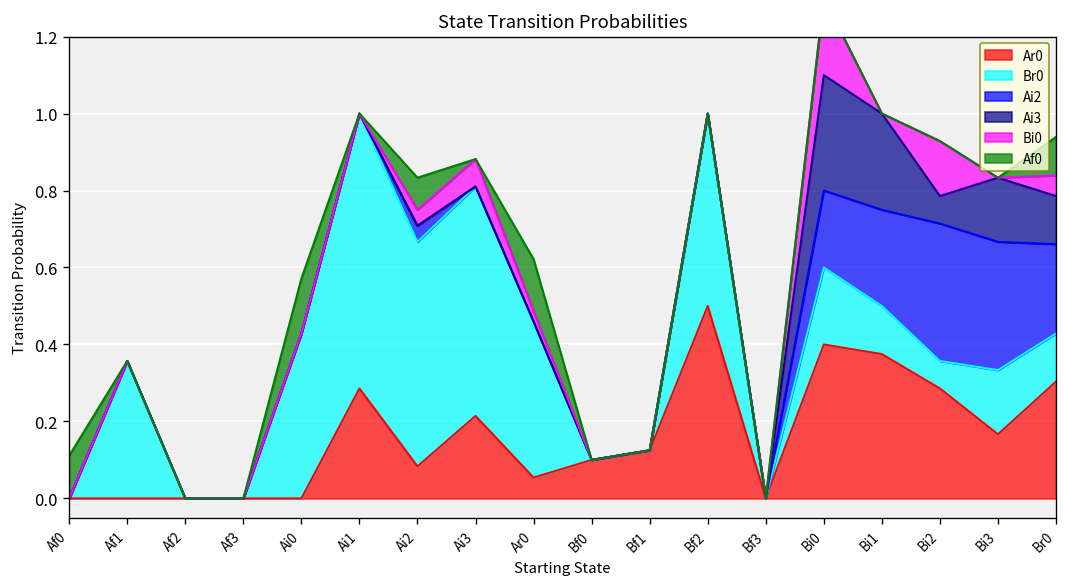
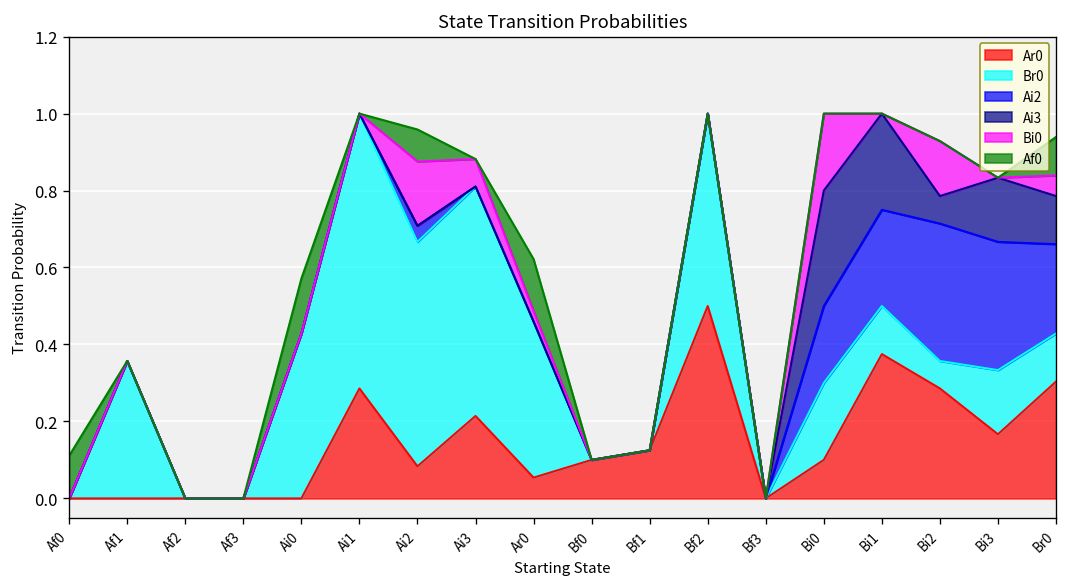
Bi0, Ai2: 0.04 -> 0.17
Ar0, Bi0: 0.4 -> 0.1
